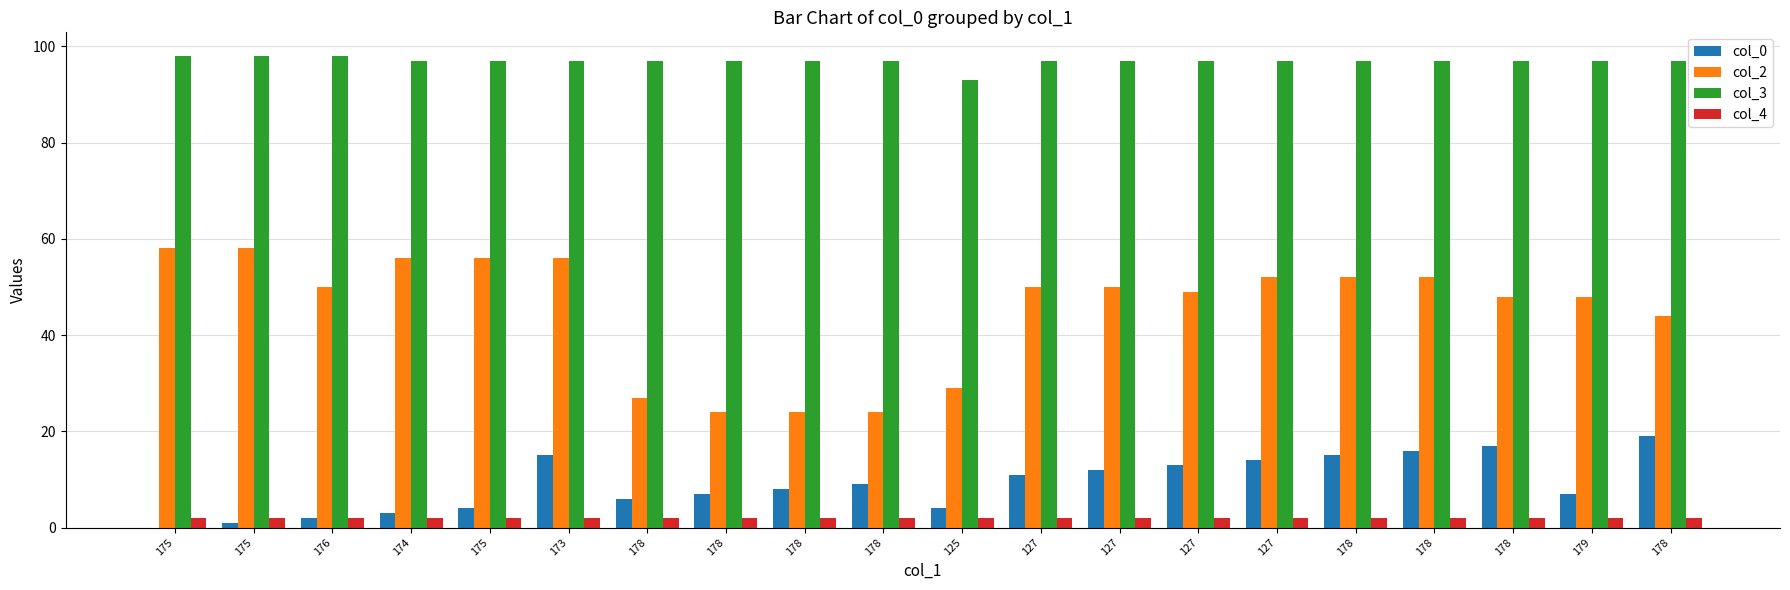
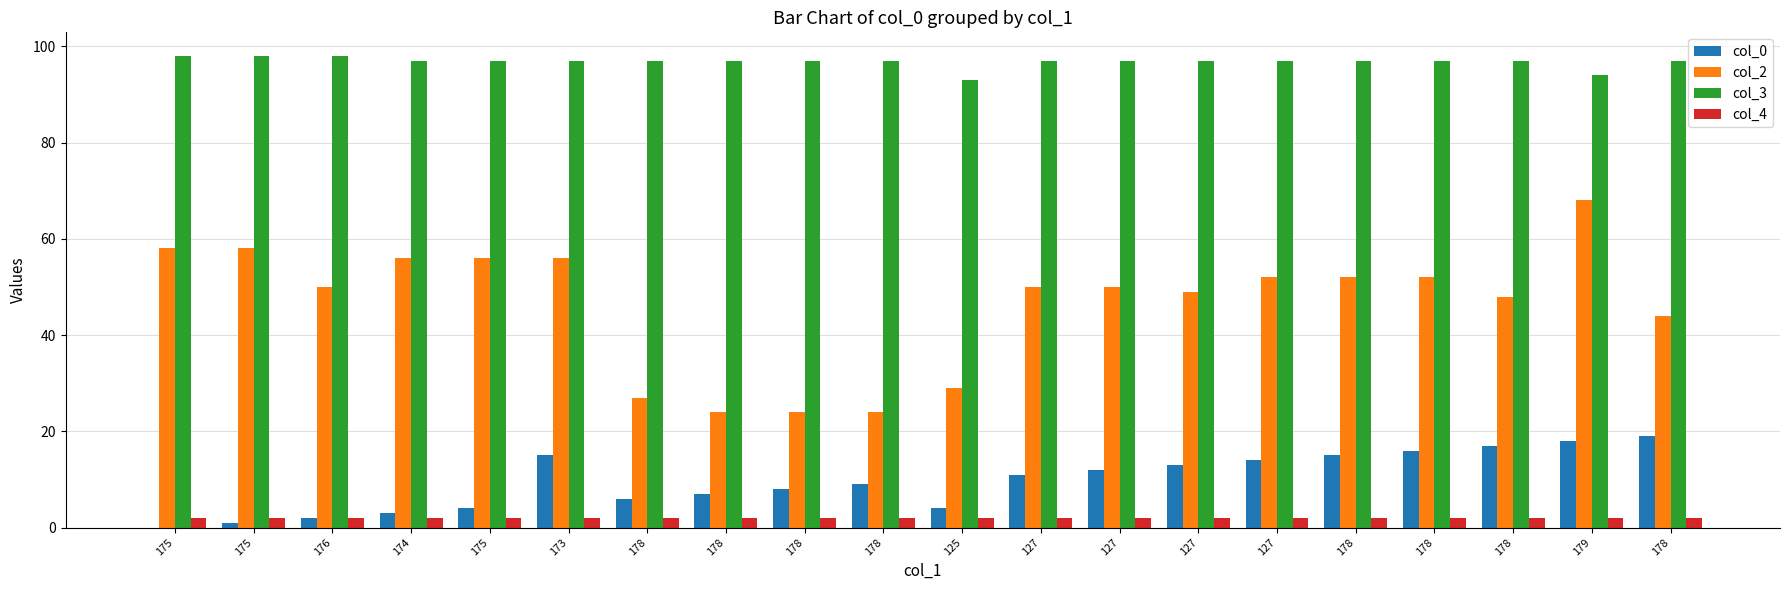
col_0, 179: 7 -> 18
col_2, 179: 48 -> 68
col_3, 179: 97 -> 94
